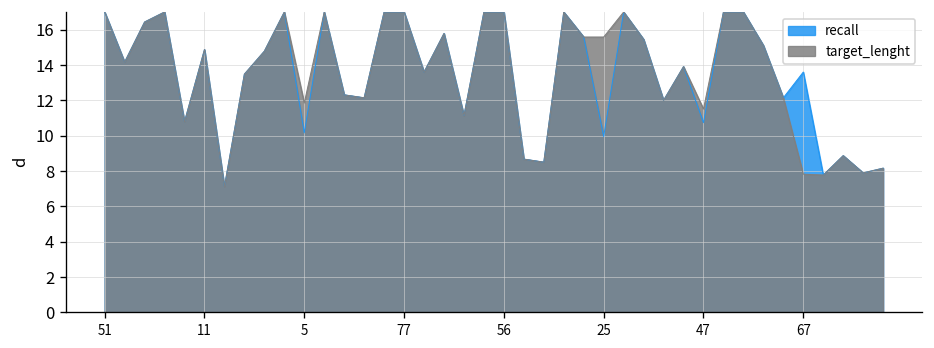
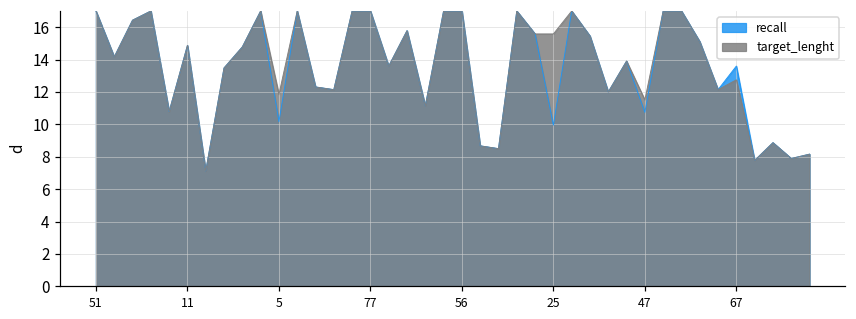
target_lenght, 67: 7.8 -> 12.8
